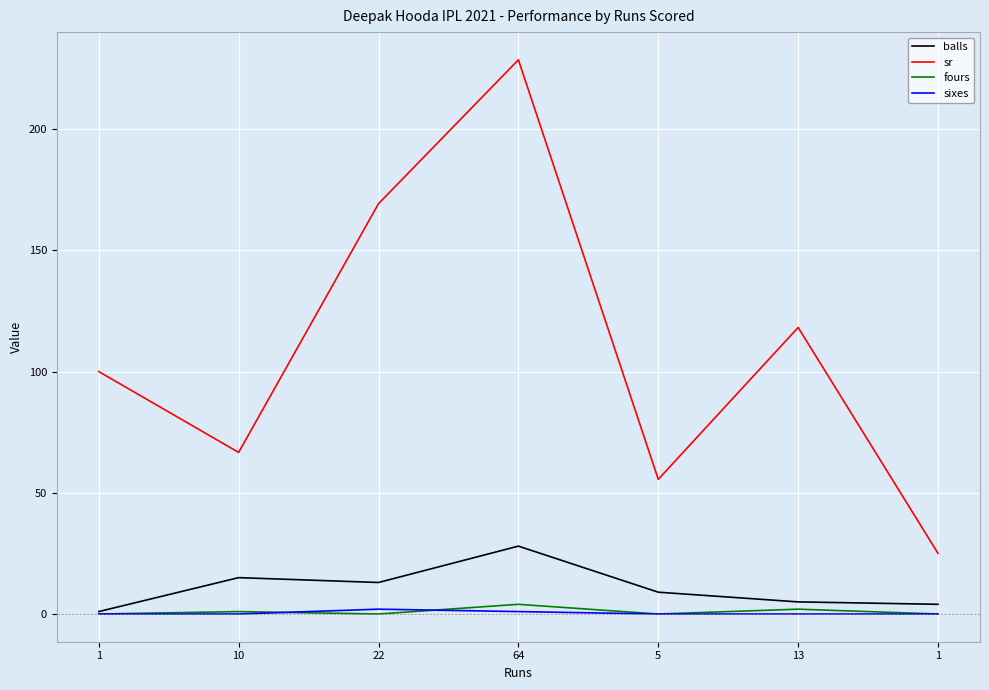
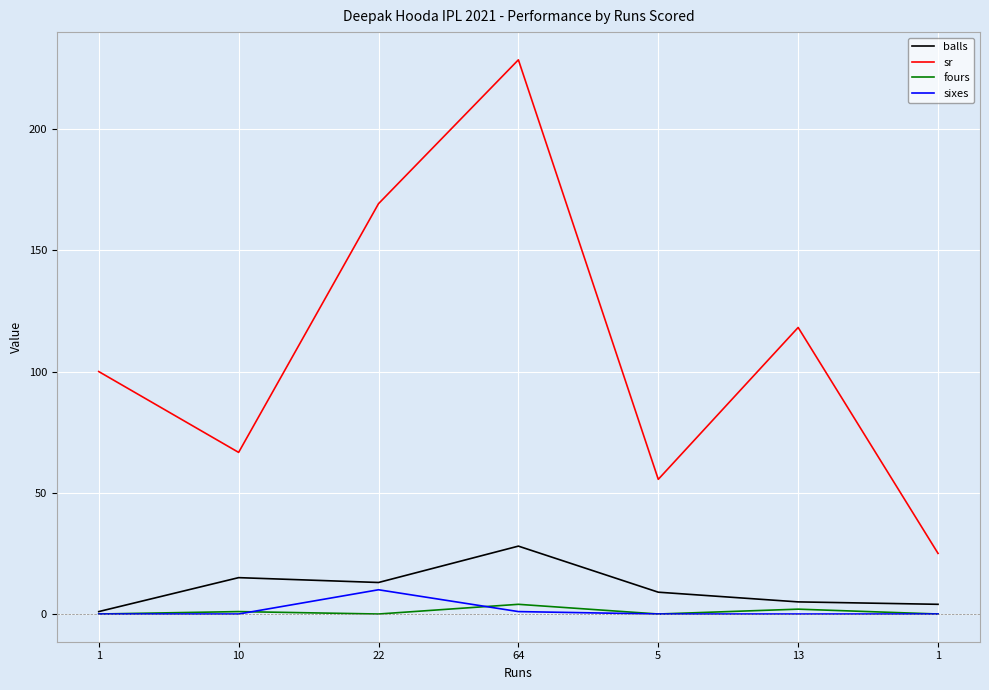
sixes, 22: 2 -> 10
